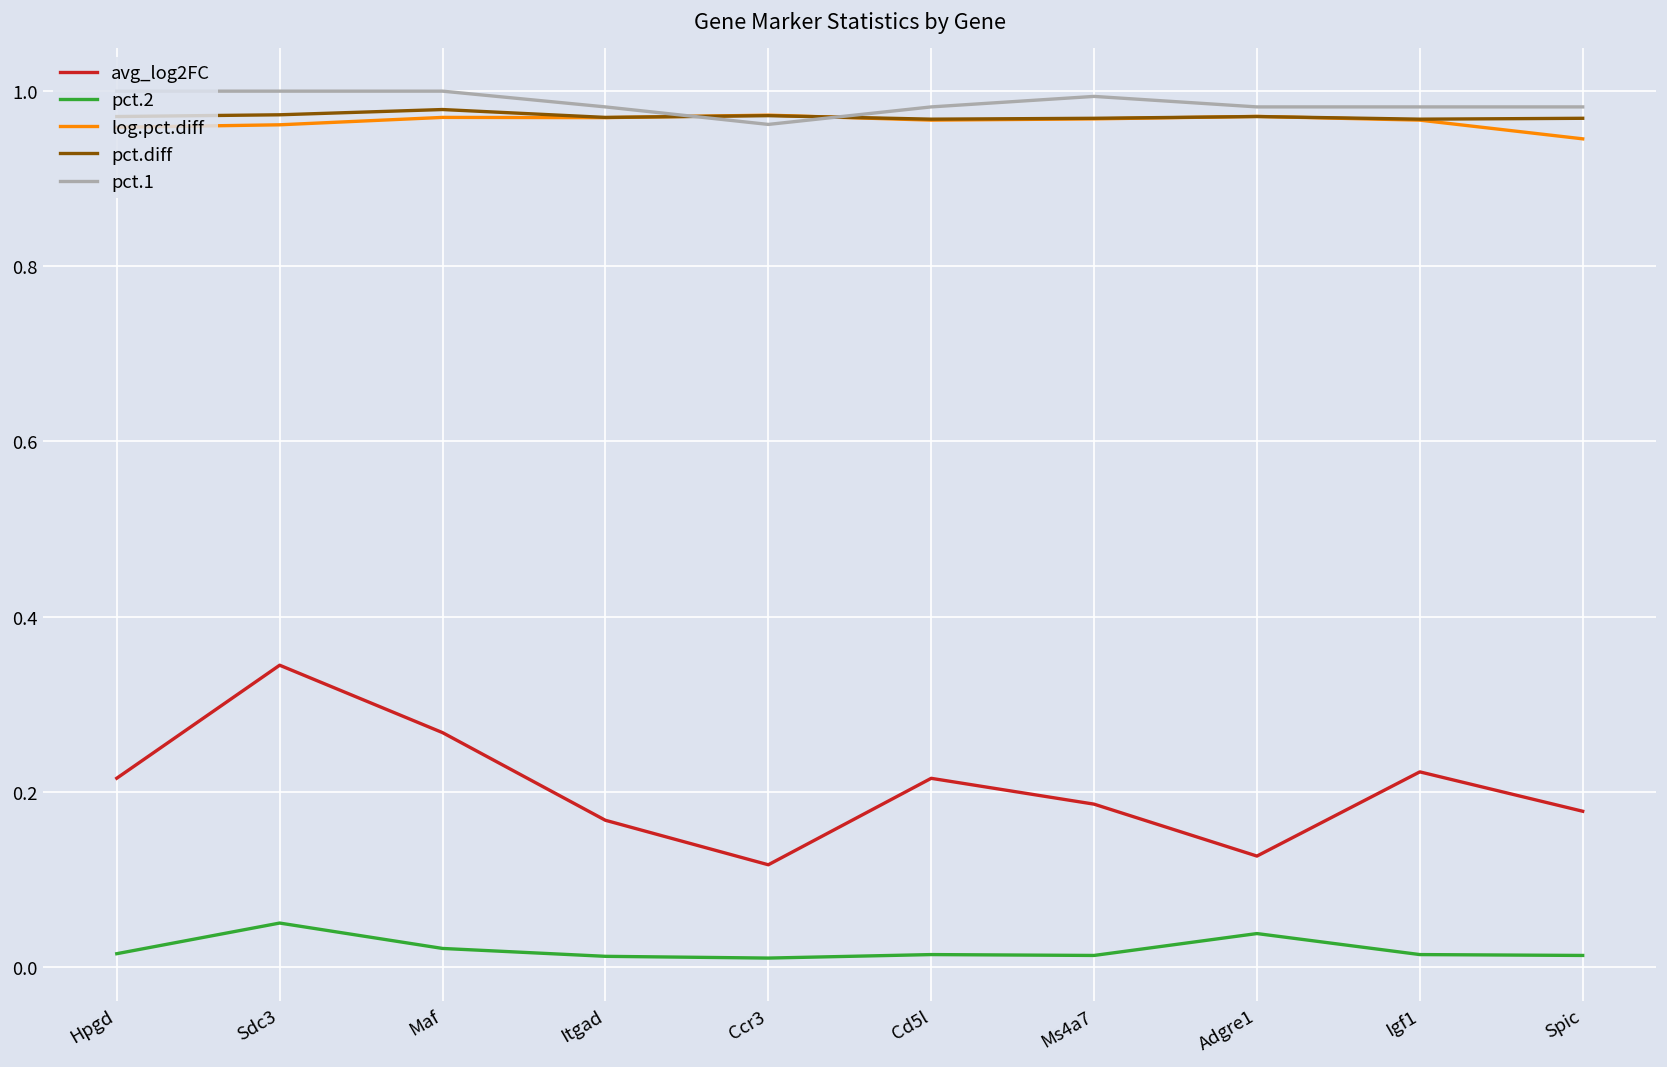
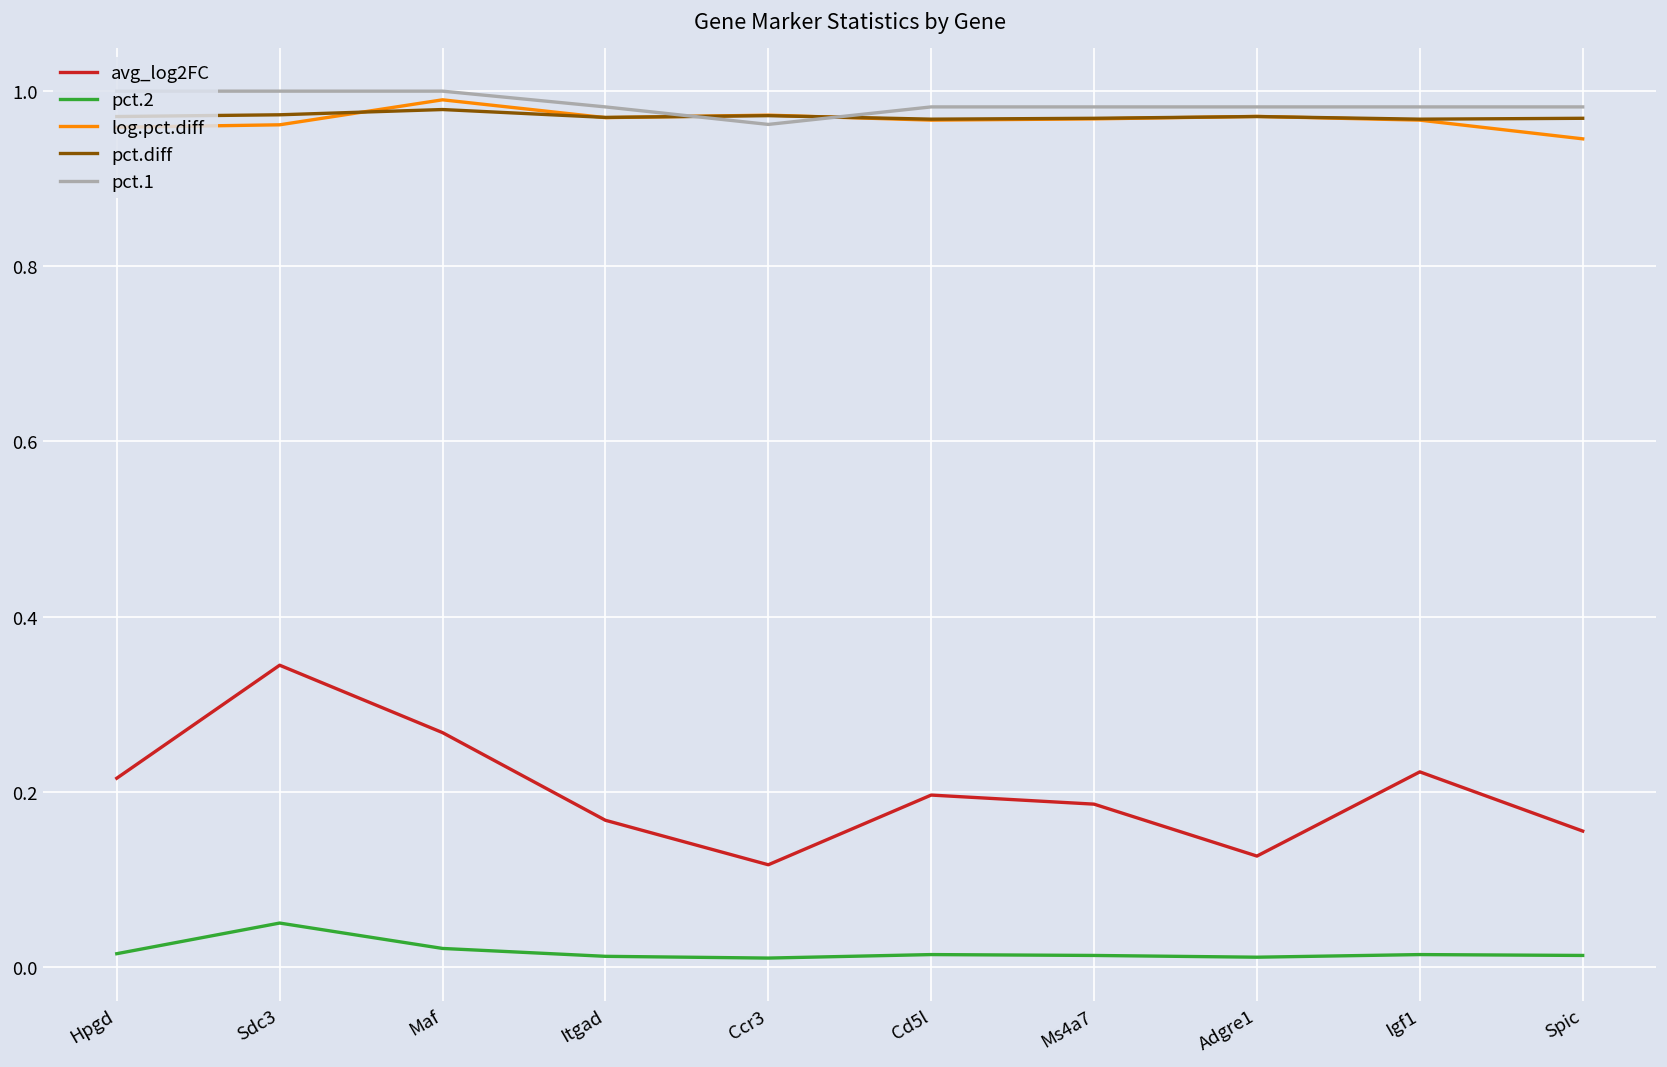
log.pct.diff, Maf: 0.97 -> 0.99
avg_log2FC, Cd5l: 0.22 -> 0.20
pct.1, Ms4a7: 0.99 -> 0.98
pct.2, Adgre1: 0.04 -> 0.01
avg_log2FC, Spic: 0.18 -> 0.16
